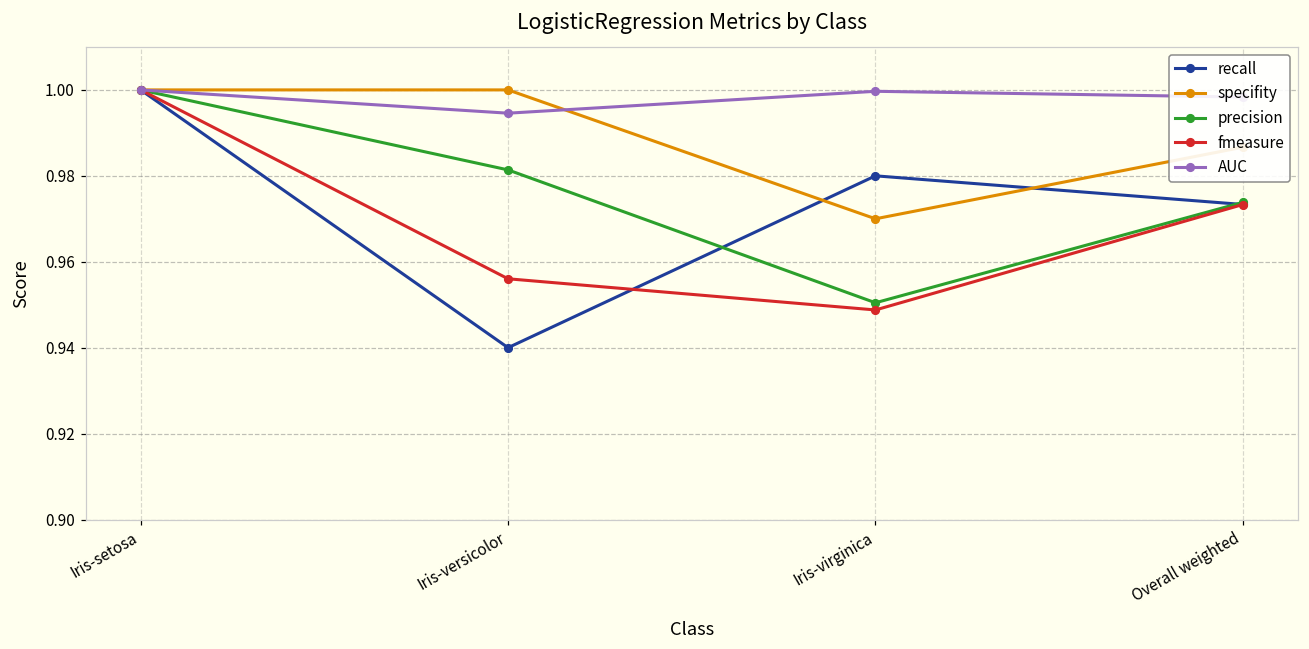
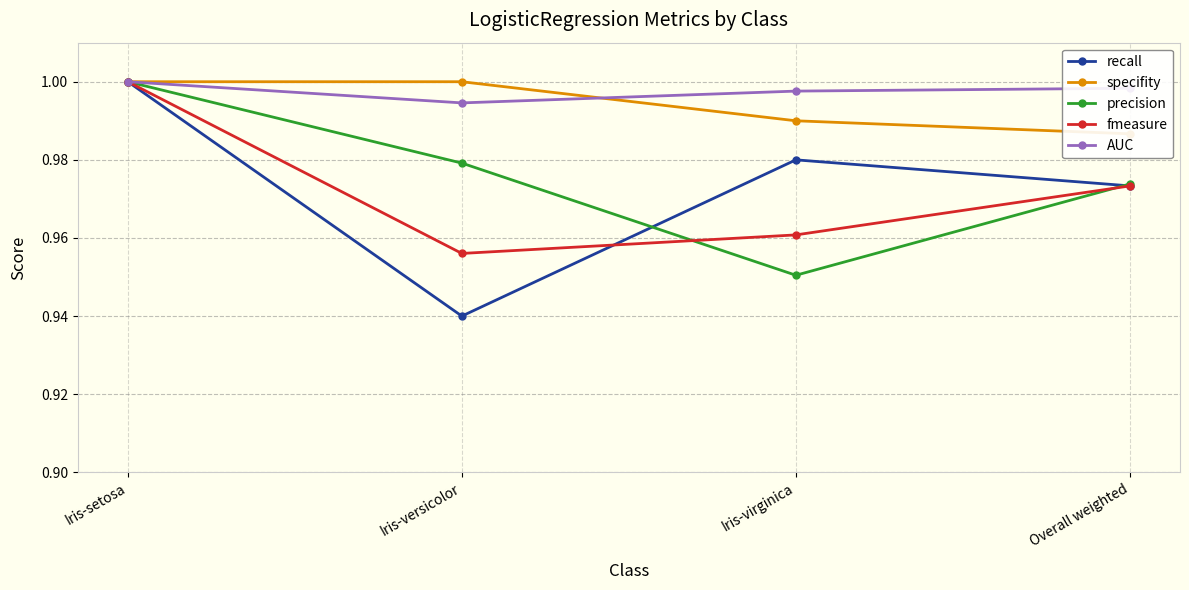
precision, Iris-versicolor: 0.981 -> 0.979
specifity, Iris-virginica: 0.97 -> 0.99
fmeasure, Iris-virginica: 0.949 -> 0.961
AUC, Iris-virginica: 1.000 -> 0.998
